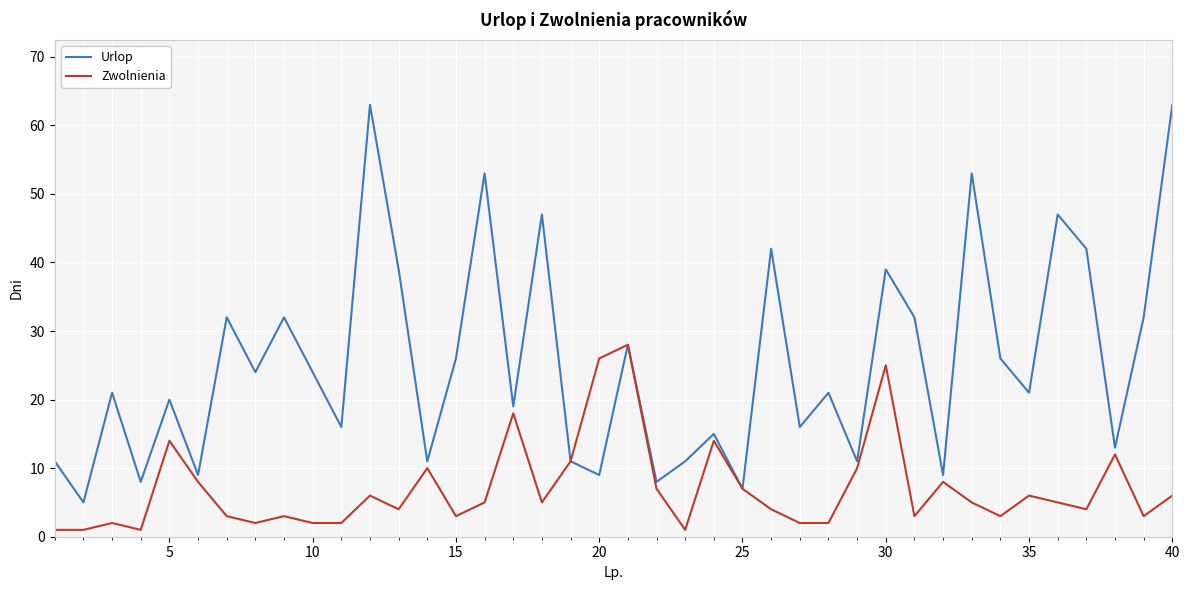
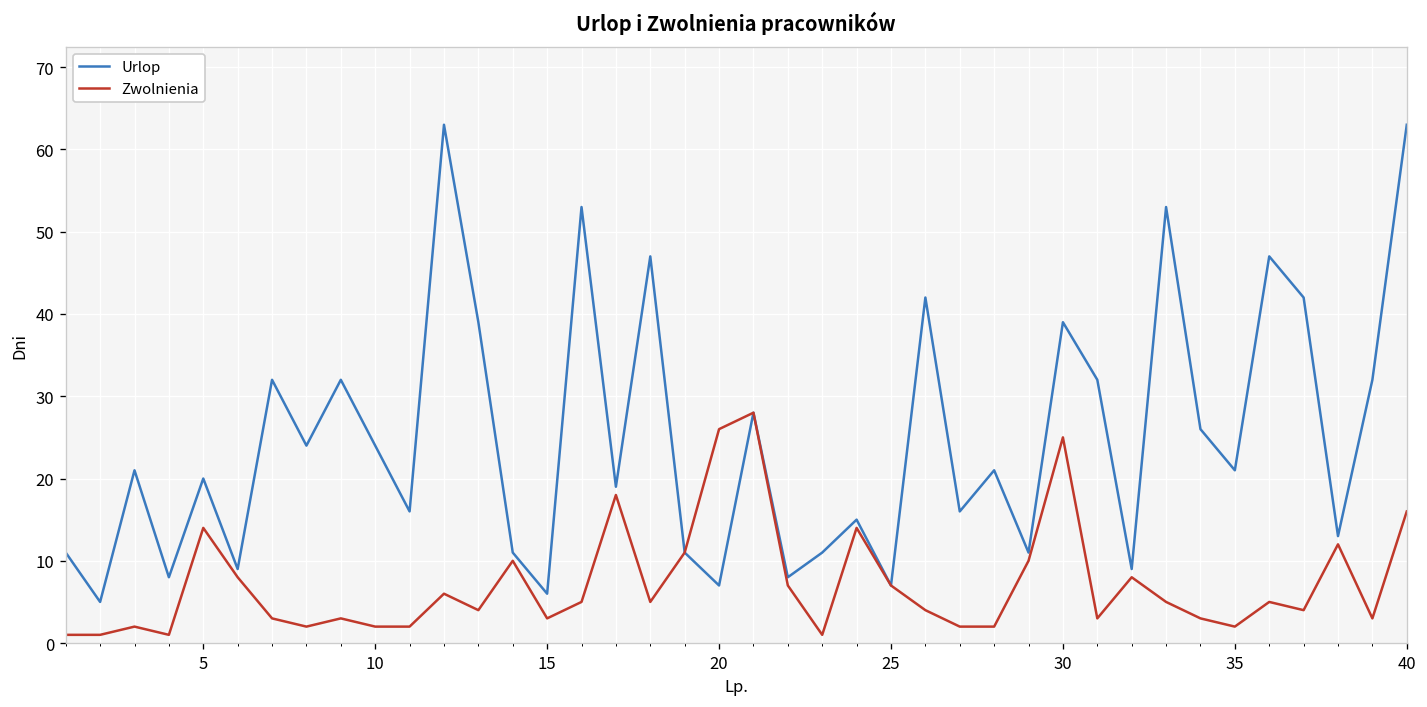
Urlop, 15: 26 -> 6
Urlop, 20: 9 -> 7
Zwolnienia, 35: 6 -> 2
Zwolnienia, 40: 6 -> 16
